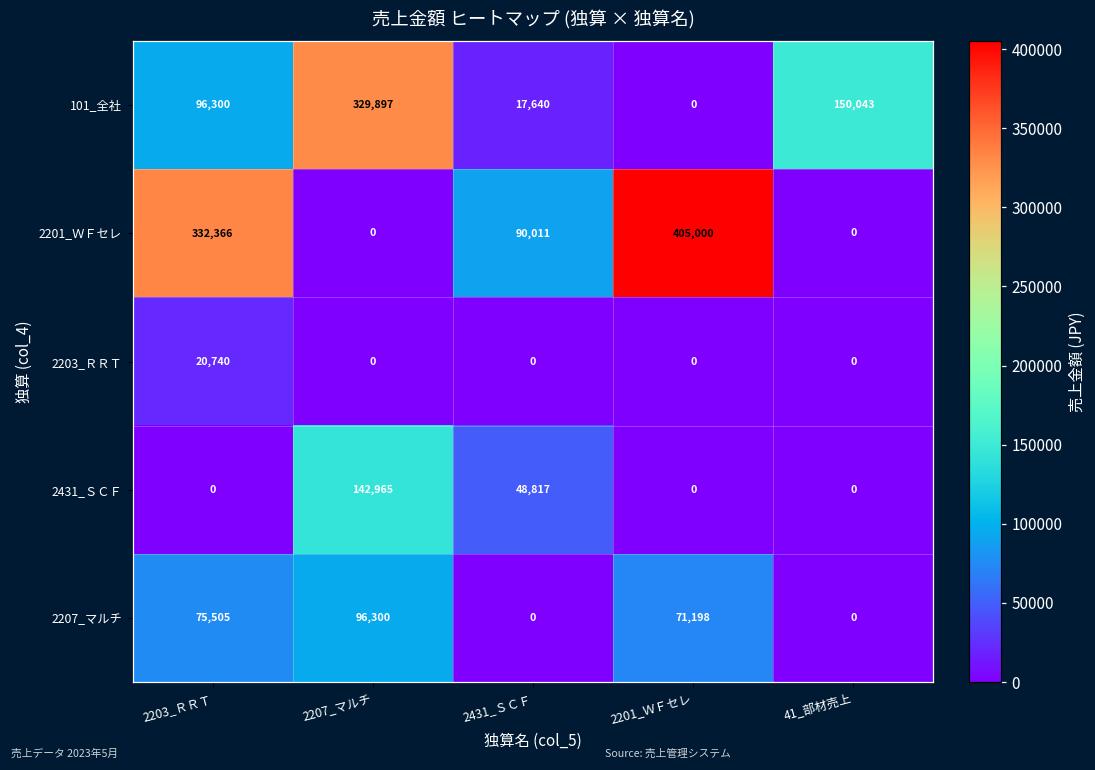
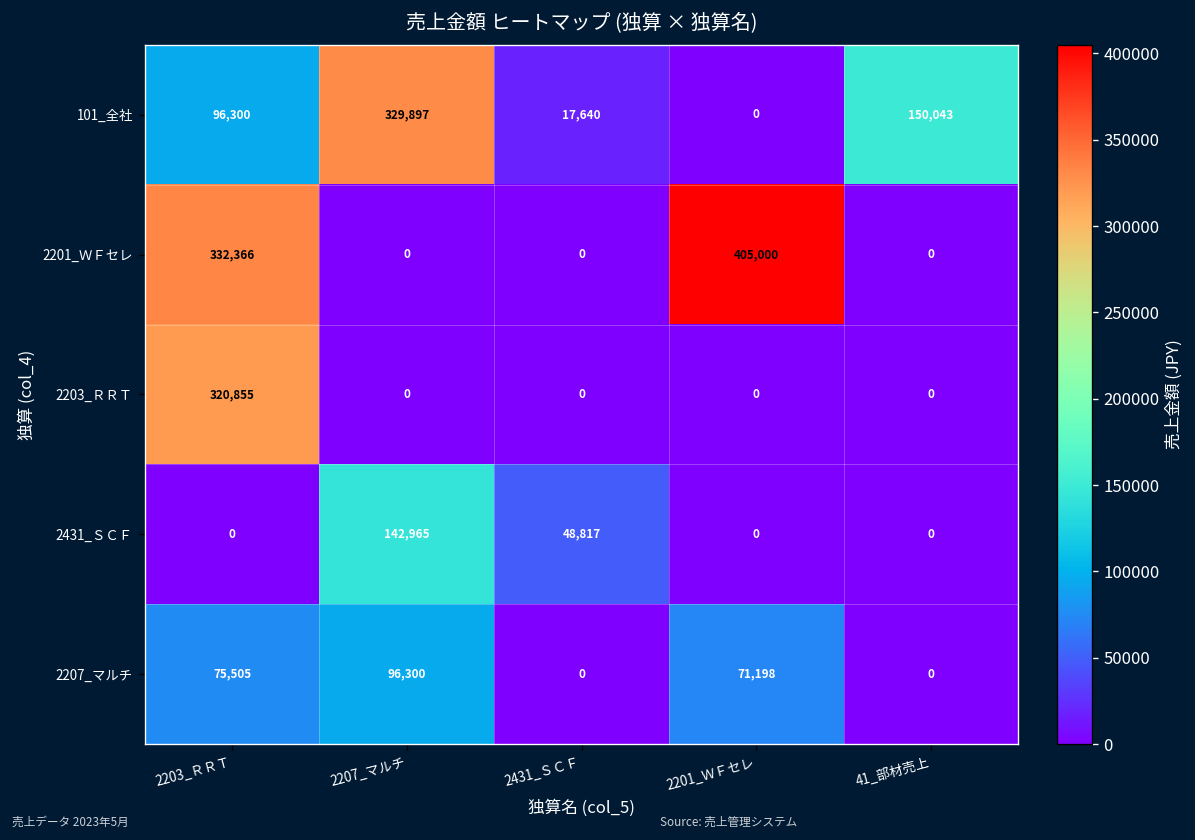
2201_ＷＦセレ, 2431_ＳＣＦ: 90,011 -> 0
2203_ＲＲＴ, 2203_ＲＲＴ: 20,740 -> 320,855
